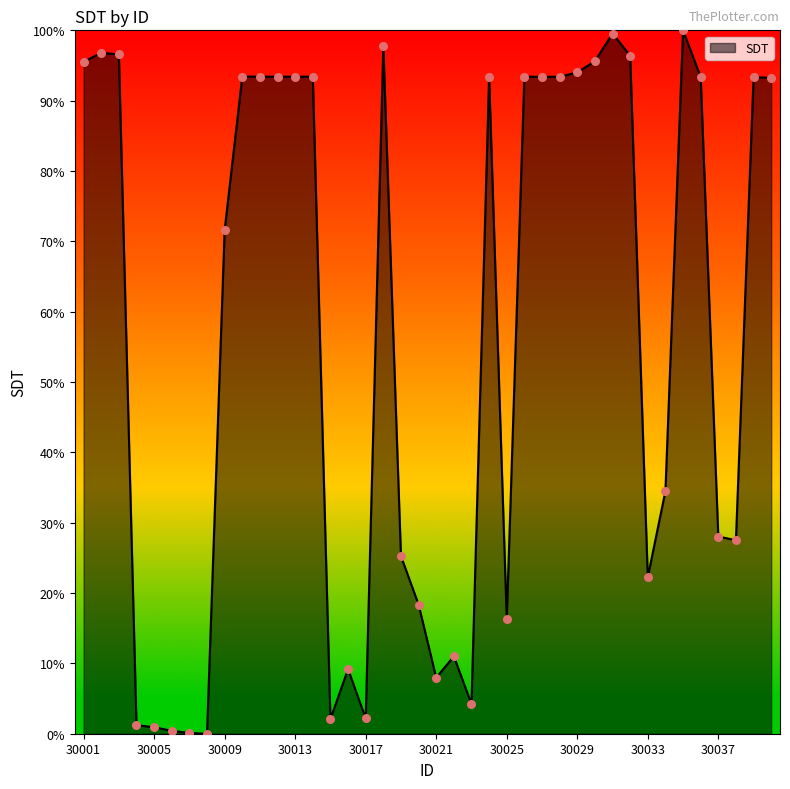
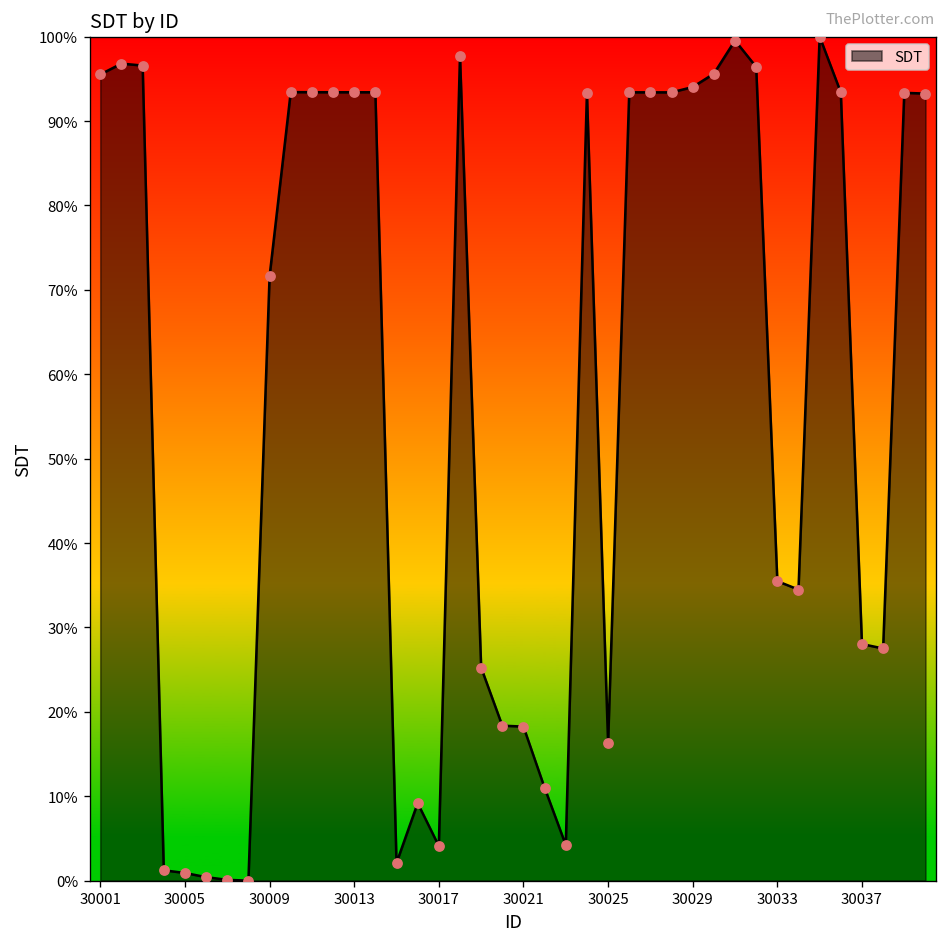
30017: 2% -> 4%
30021: 8% -> 18%
30033: 22% -> 35%
